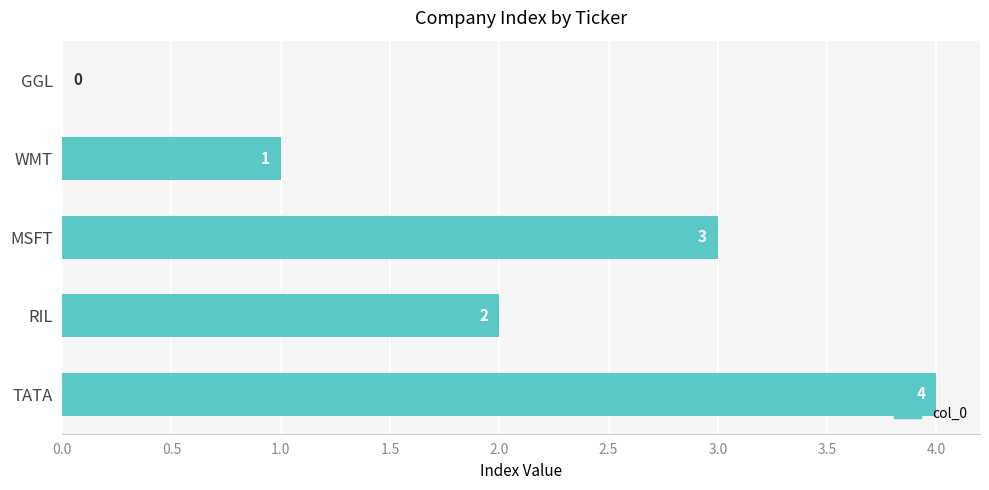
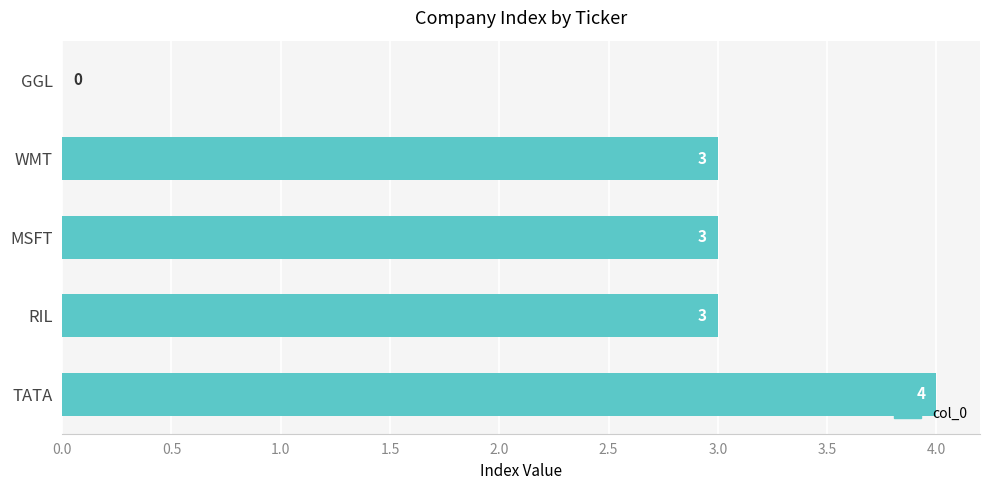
WMT: 1 -> 3
RIL: 2 -> 3
